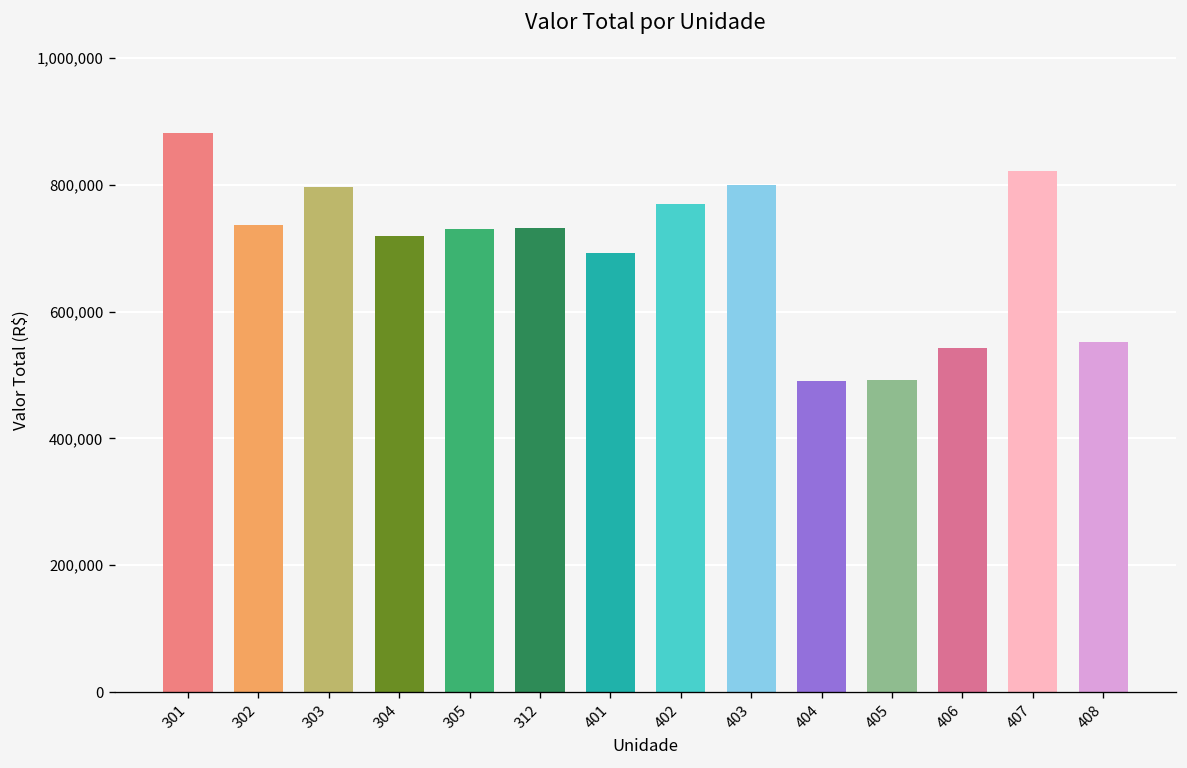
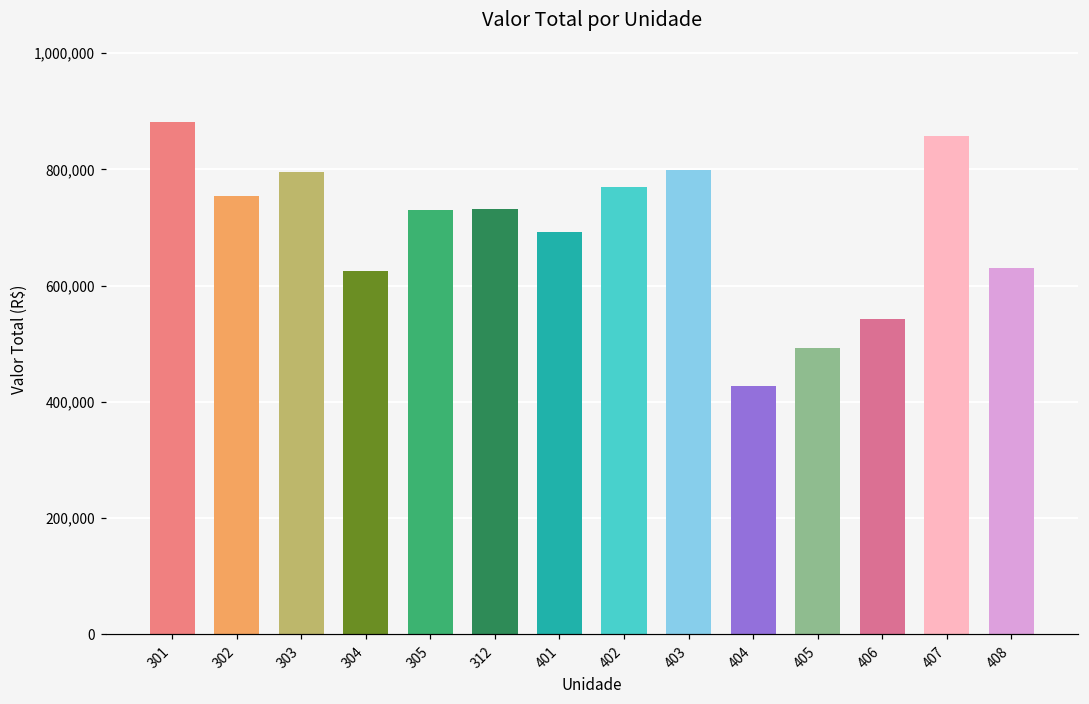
302: 740,000 -> 760,000
304: 720,000 -> 630,000
404: 490,000 -> 430,000
407: 820,000 -> 860,000
408: 550,000 -> 630,000
